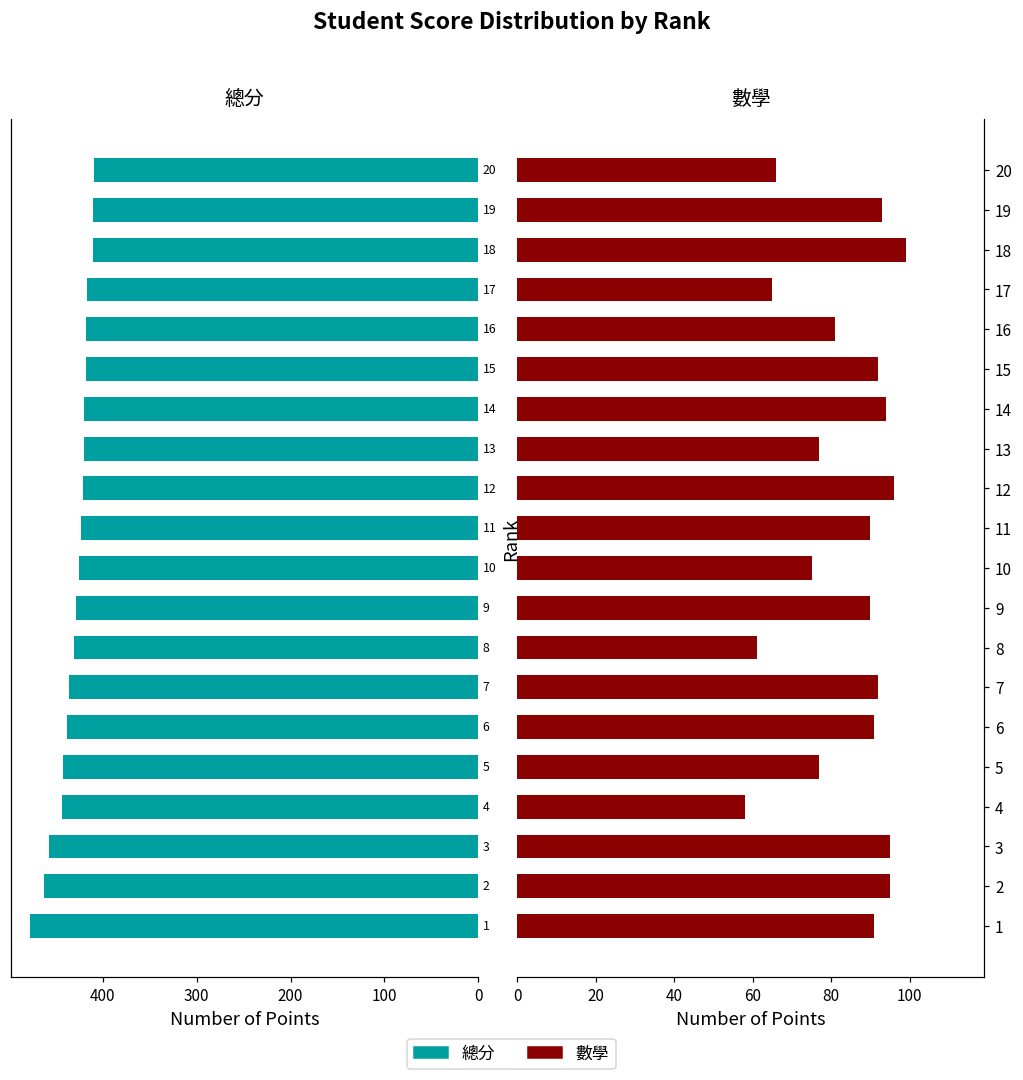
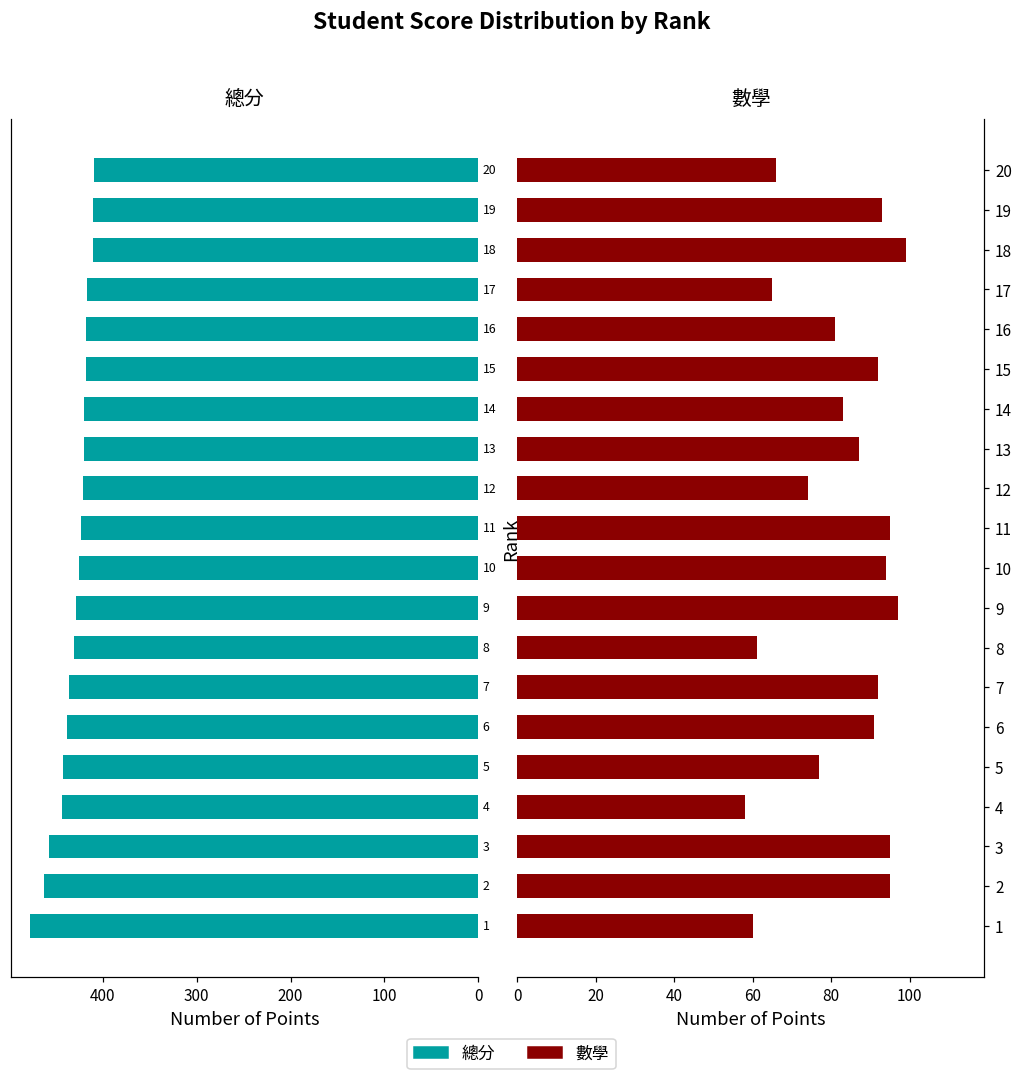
數學, 14: 94 -> 83
數學, 13: 77 -> 87
數學, 12: 96 -> 74
數學, 11: 90 -> 95
數學, 10: 75 -> 94
數學, 9: 90 -> 97
數學, 1: 91 -> 60
